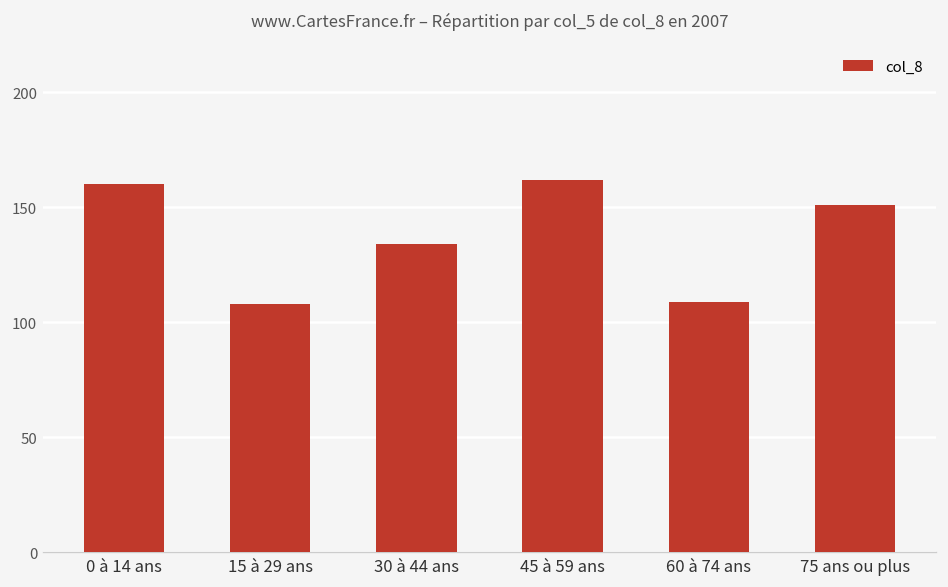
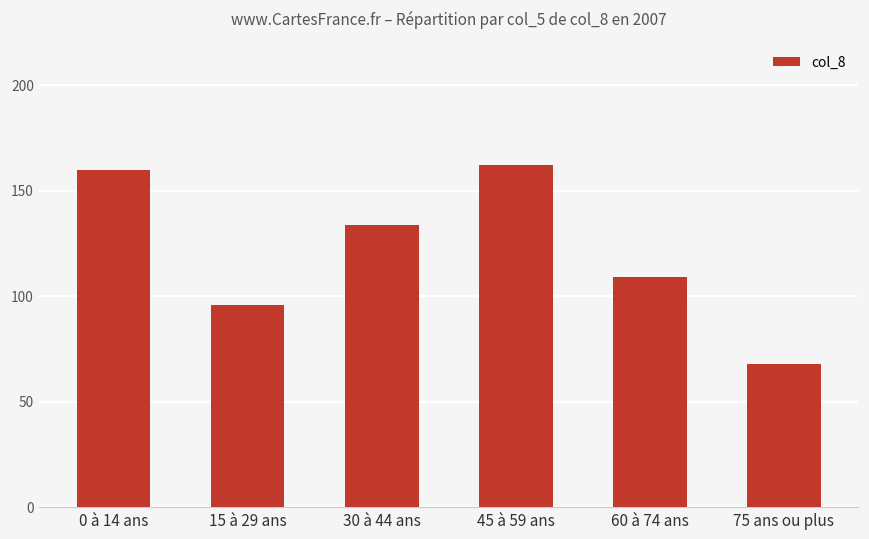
15 à 29 ans: 108 -> 96
75 ans ou plus: 151 -> 68
